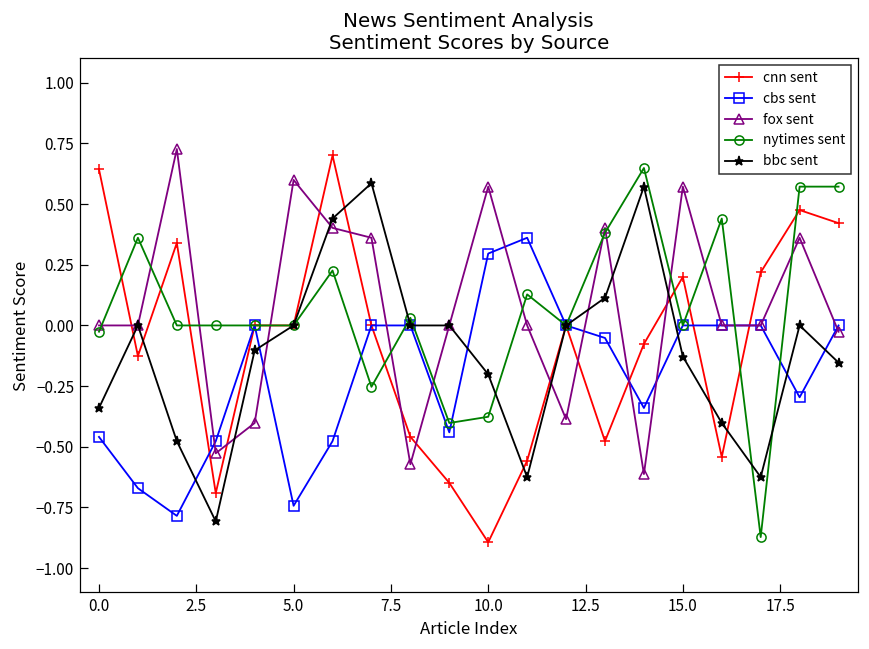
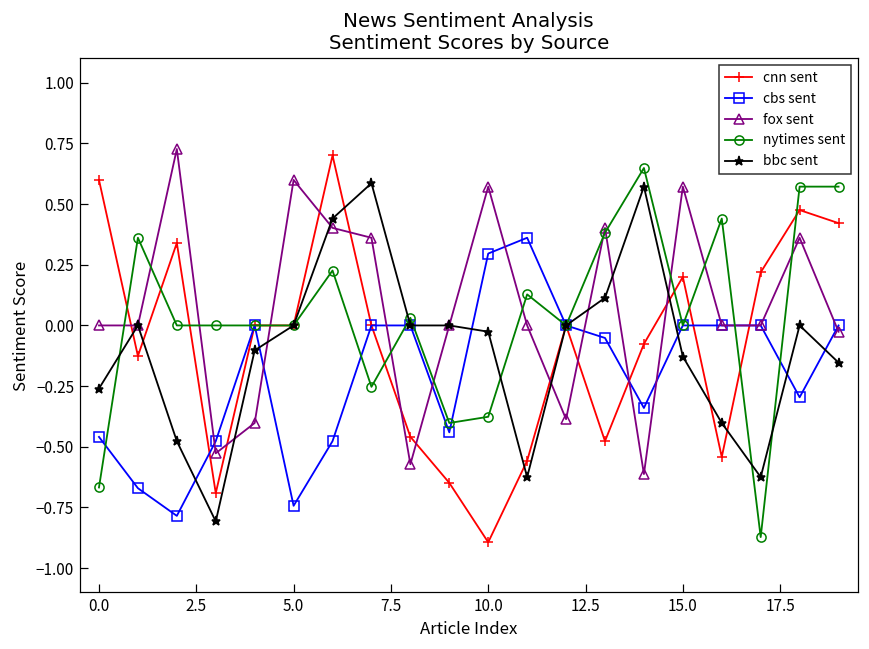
cnn sent, 0.0: 0.64 -> 0.60
nytimes sent, 0.0: -0.03 -> -0.67
bbc sent, 0.0: -0.34 -> -0.26
bbc sent, 10.0: -0.20 -> -0.03
